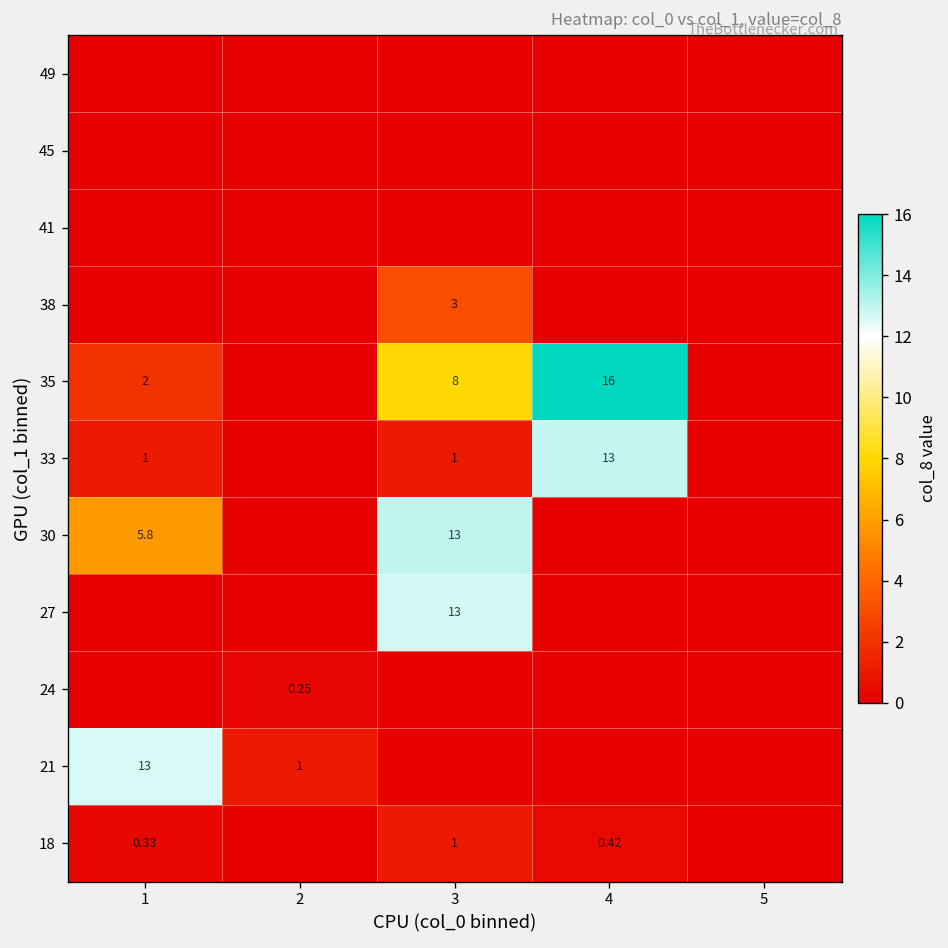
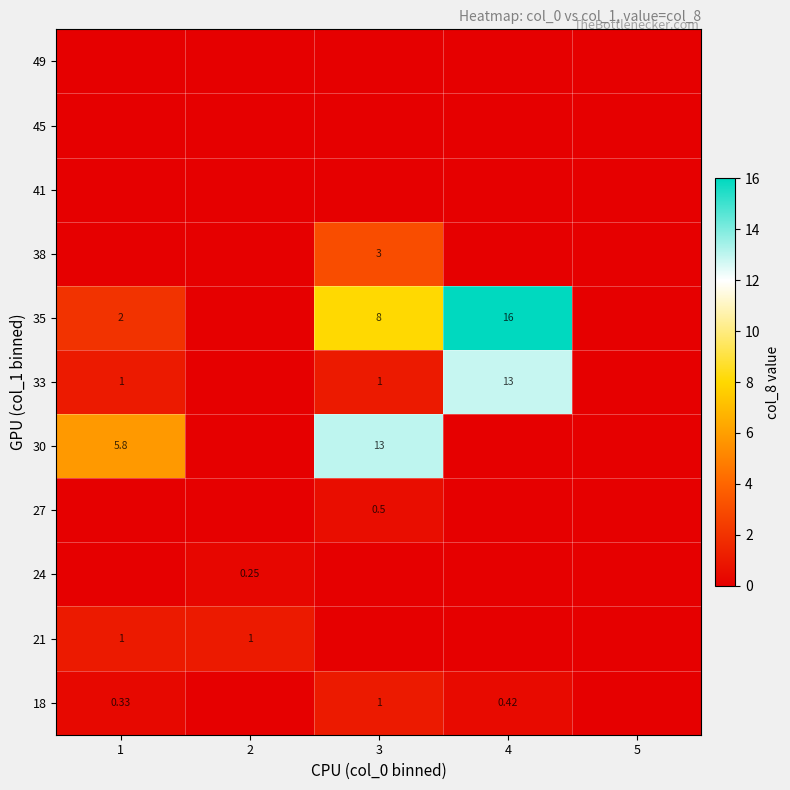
27, 3: 13 -> 0.5
21, 1: 13 -> 1
